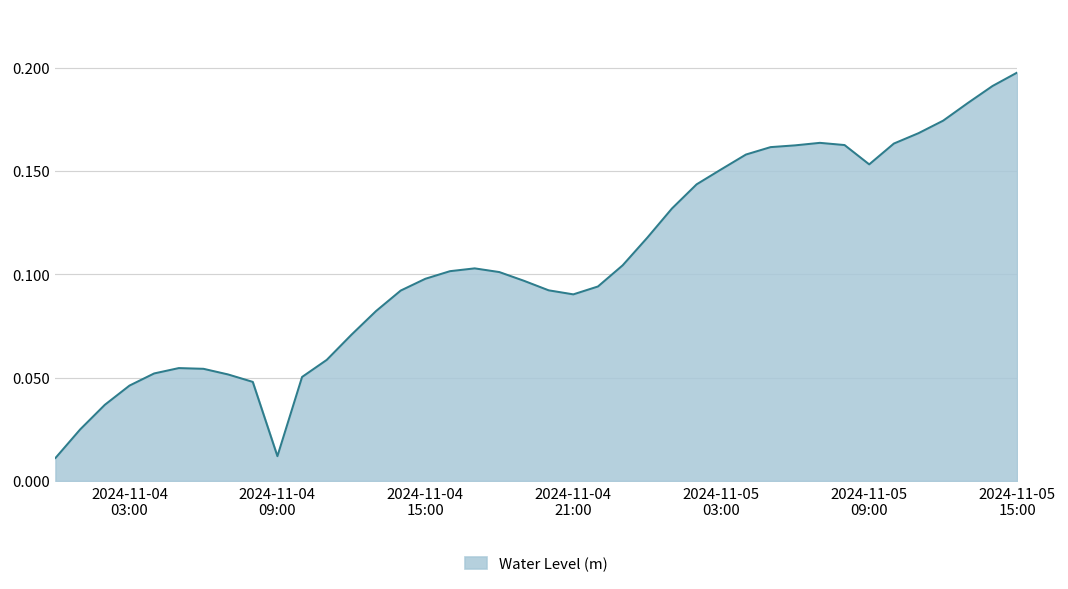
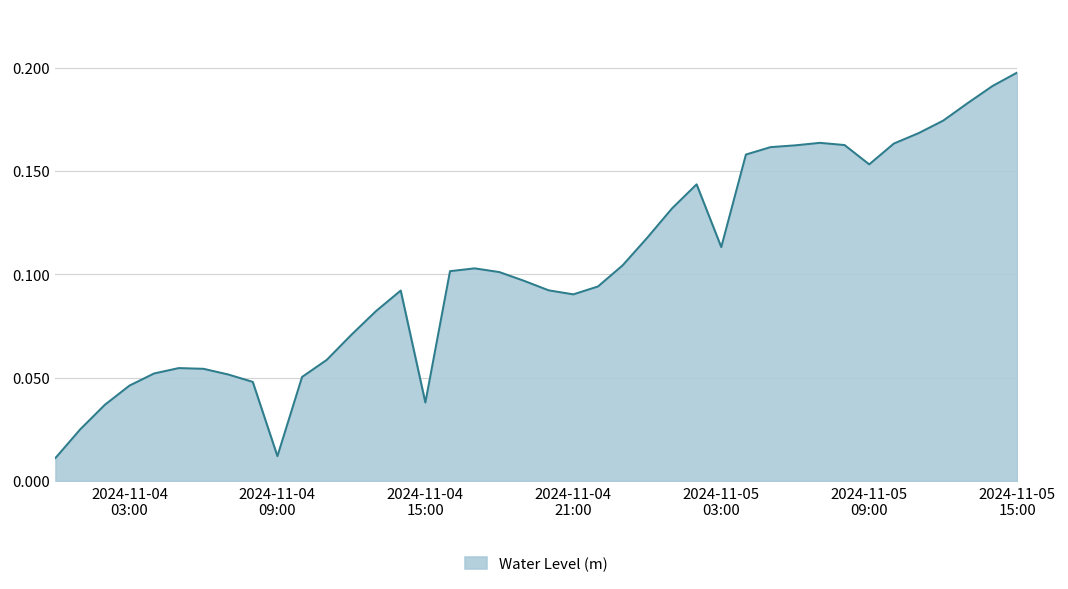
2024-11-04 15:00: 0.098 -> 0.038
2024-11-05 03:00: 0.151 -> 0.113
